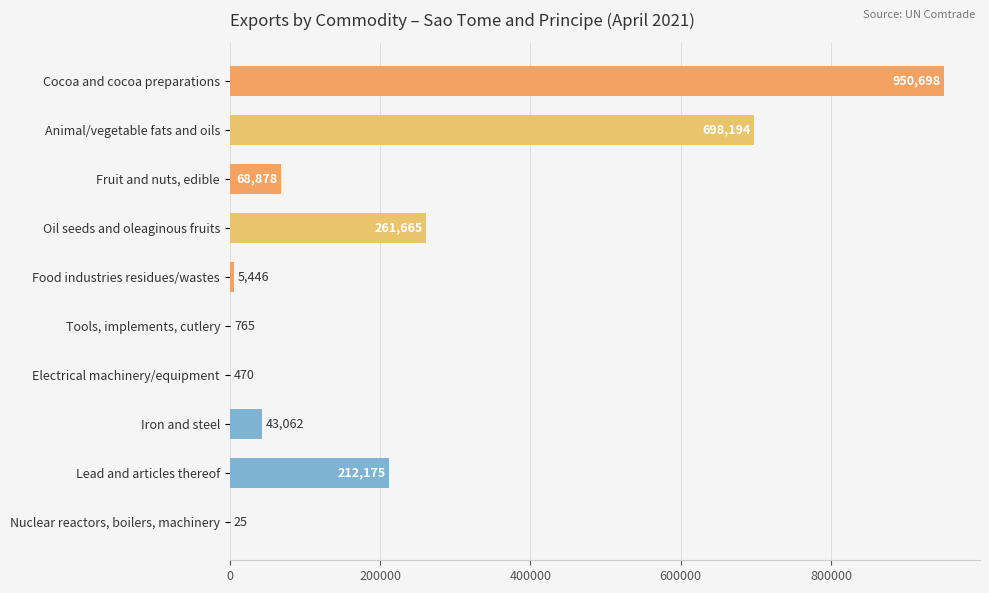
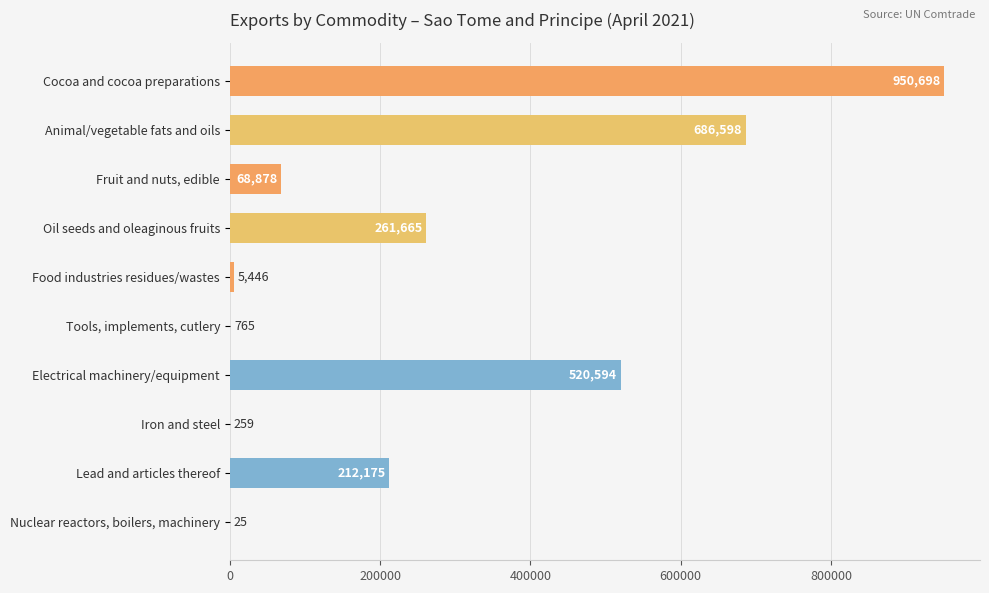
Animal/vegetable fats and oils: 698,194 -> 686,598
Electrical machinery/equipment: 470 -> 520,594
Iron and steel: 43,062 -> 259
